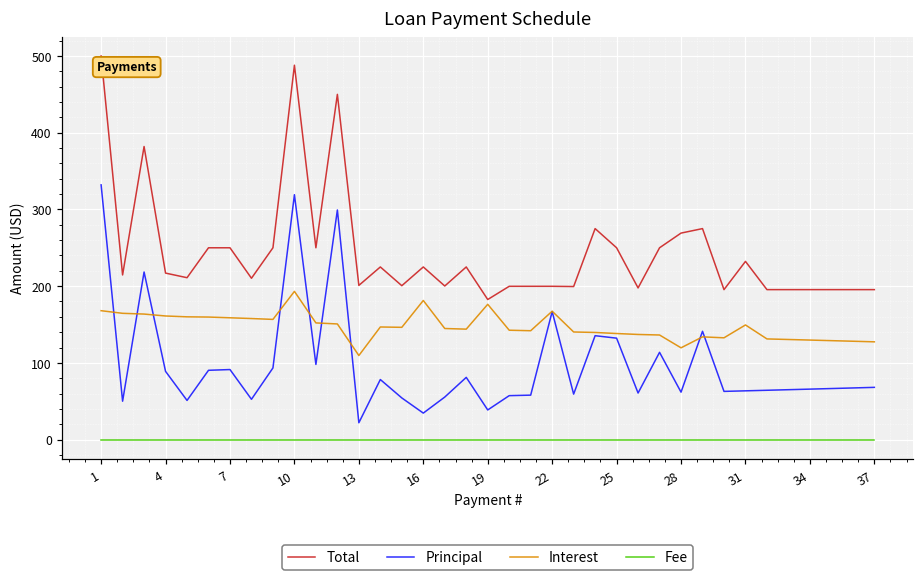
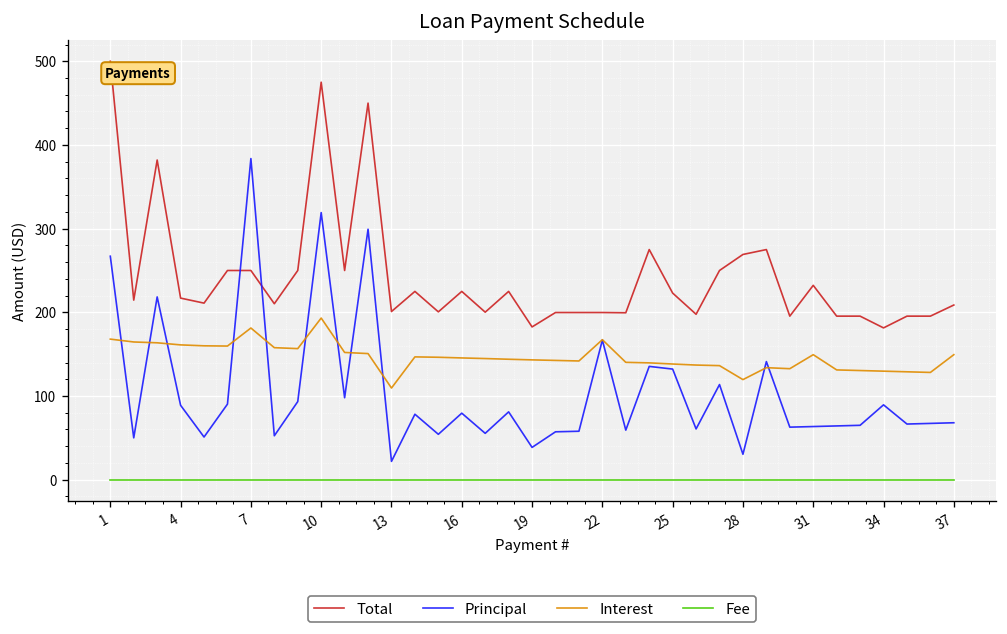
Principal, 1: 330 -> 270
Principal, 7: 90 -> 380
Interest, 7: 160 -> 180
Total, 10: 490 -> 480
Principal, 16: 30 -> 80
Interest, 16: 180 -> 150
Interest, 19: 180 -> 140
Total, 25: 250 -> 220
Principal, 28: 60 -> 30
Total, 34: 200 -> 180
Principal, 34: 70 -> 90
Total, 37: 200 -> 210
Interest, 37: 130 -> 150
